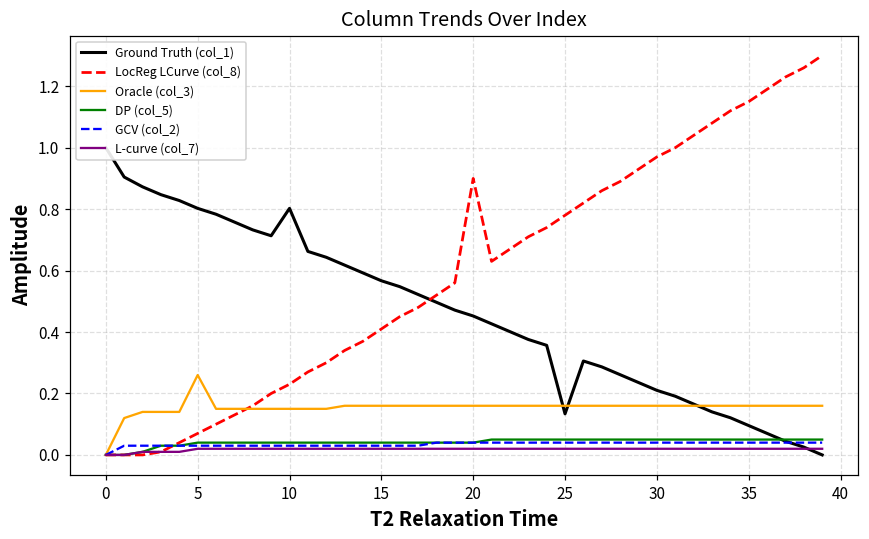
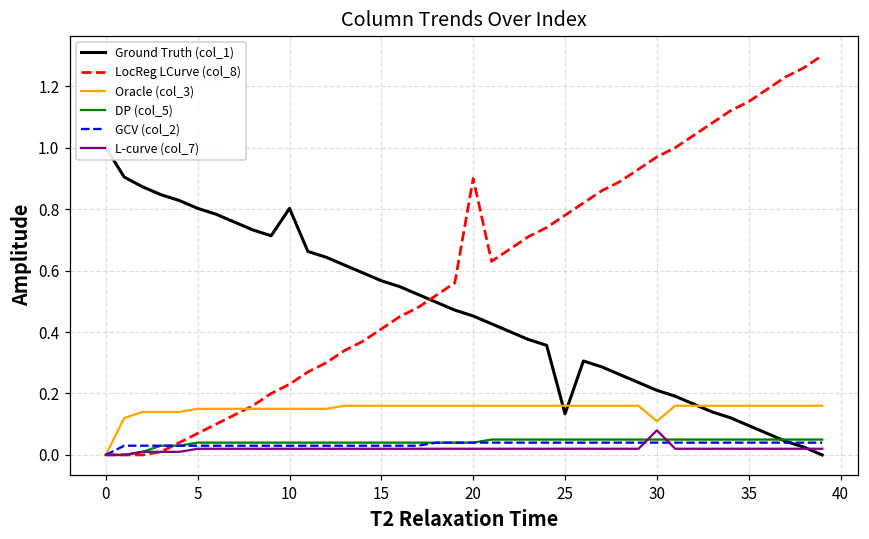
Oracle (col_3), 5: 0.26 -> 0.15
Oracle (col_3), 30: 0.16 -> 0.11
L-curve (col_7), 30: 0.02 -> 0.08
